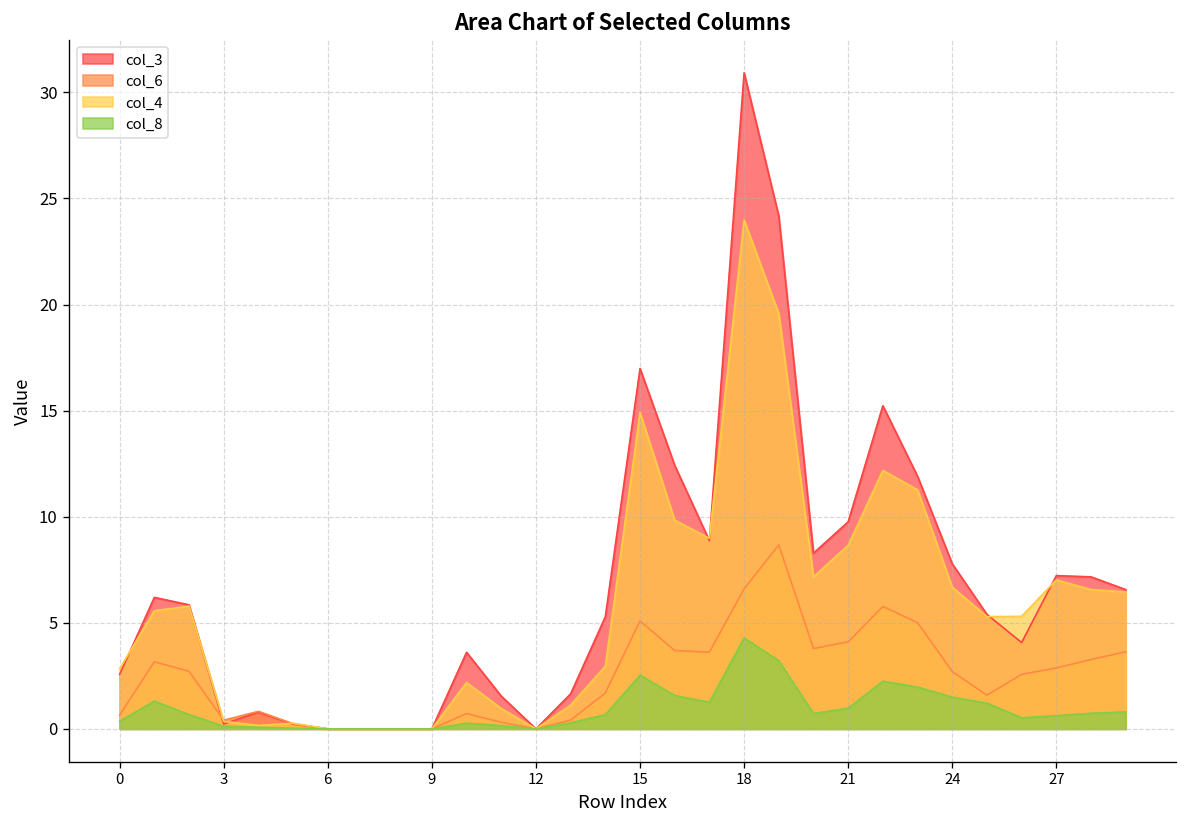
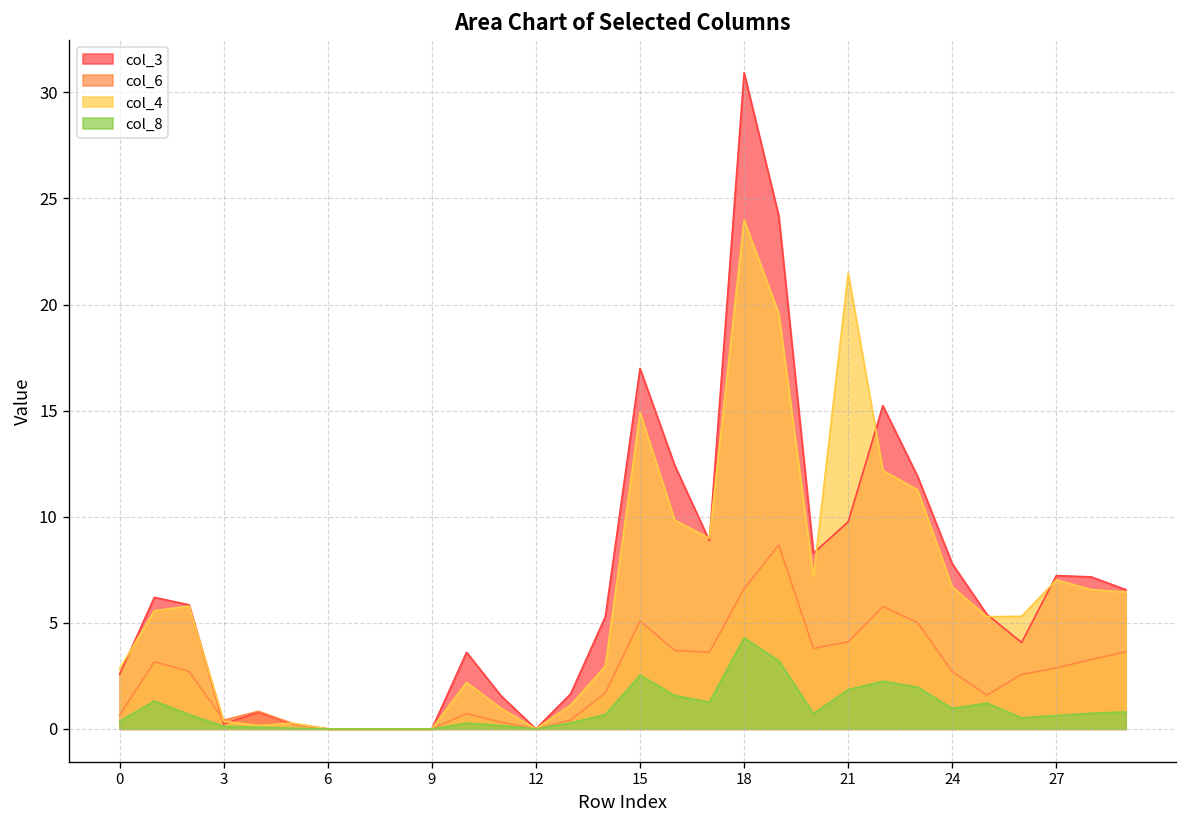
col_4, 21: 8.7 -> 21.5
col_8, 21: 1.0 -> 1.8
col_8, 24: 1.5 -> 1.0
